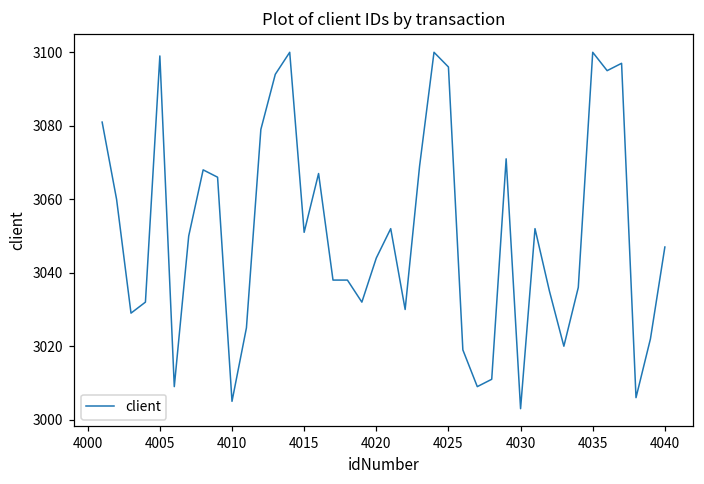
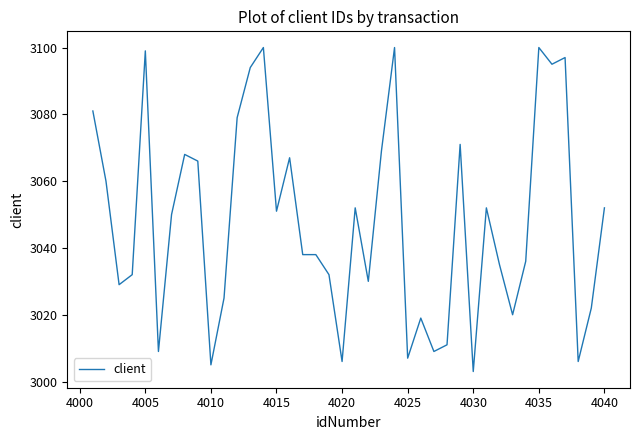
4020: 3044 -> 3006
4025: 3096 -> 3007
4040: 3047 -> 3052
